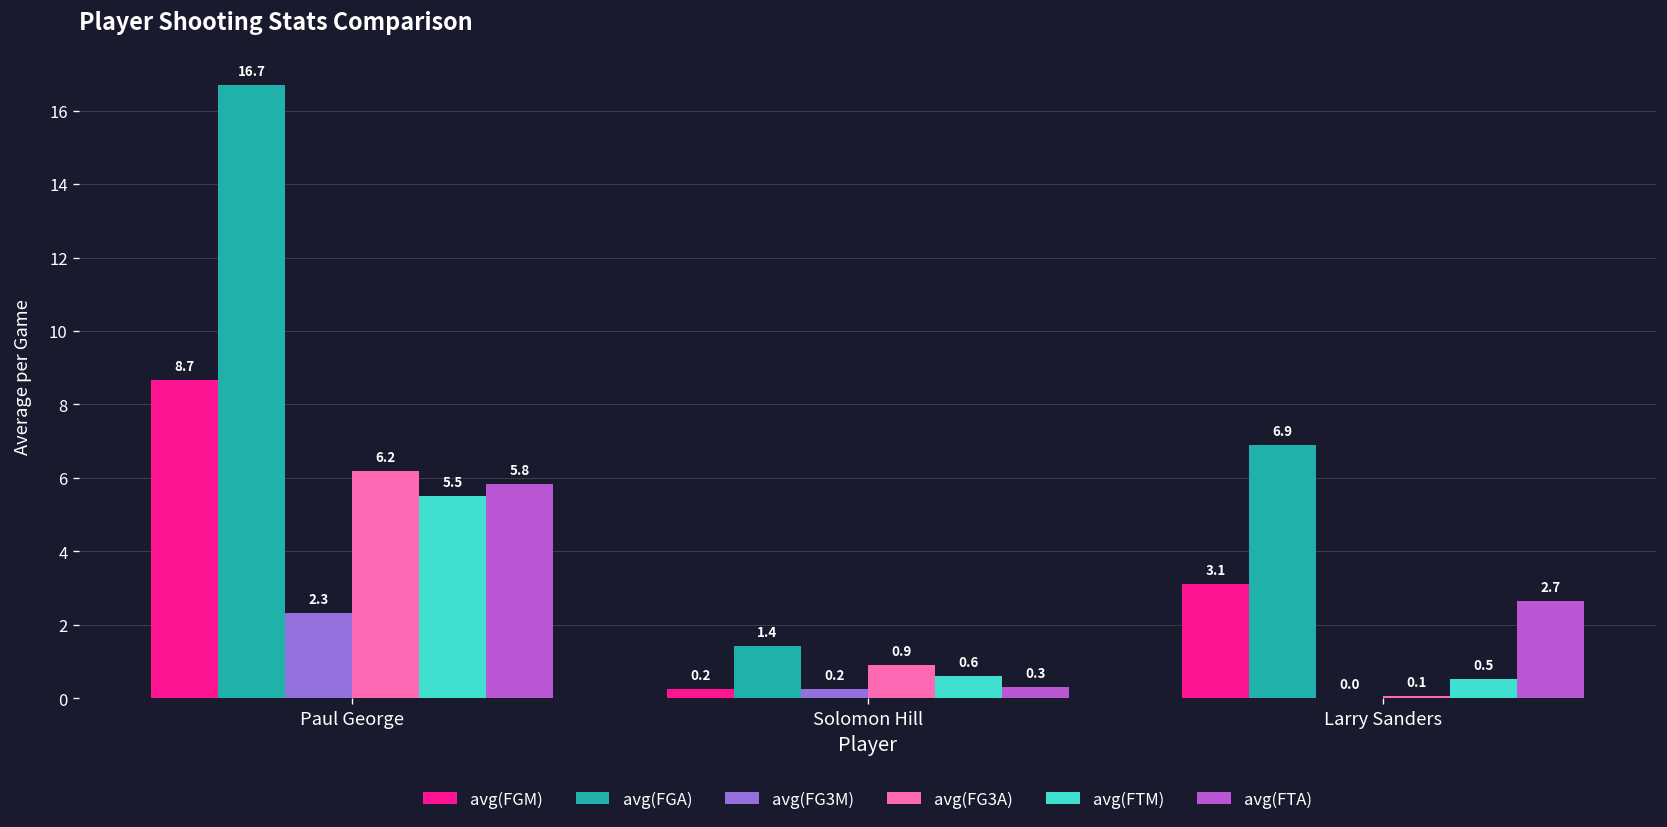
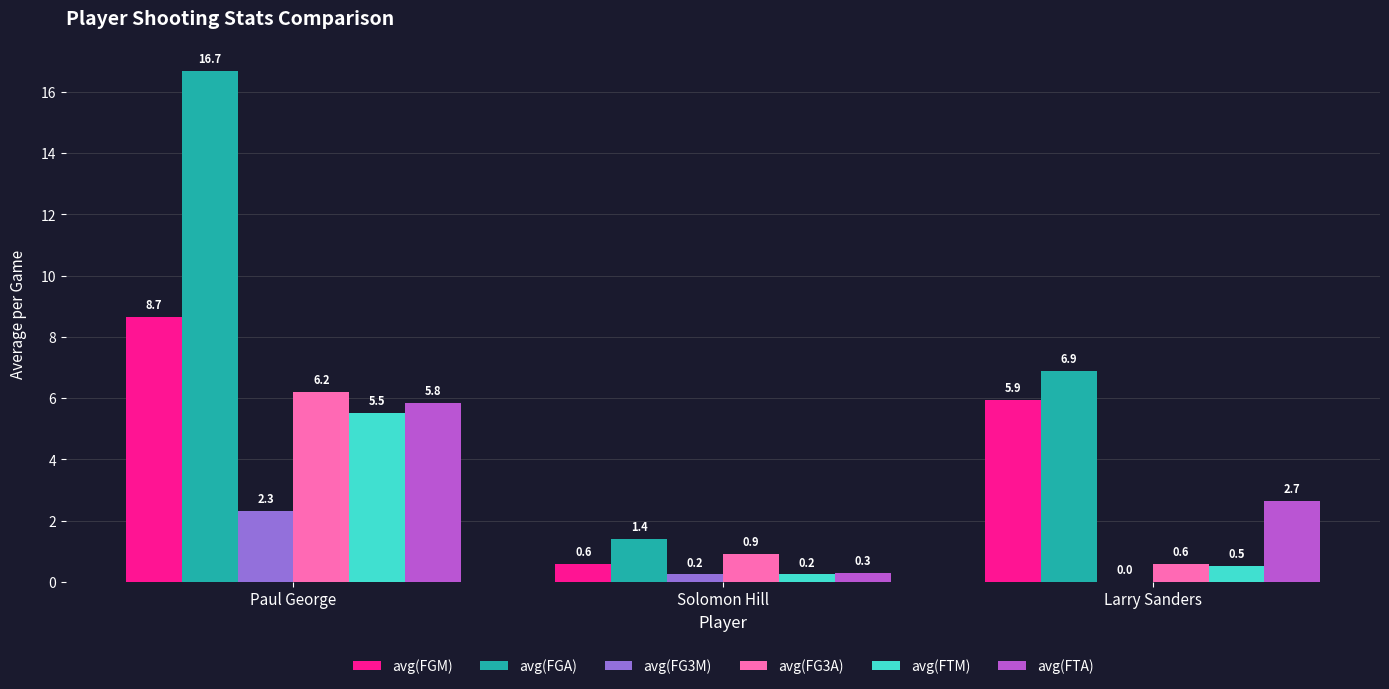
avg(FGM), Solomon Hill: 0.2 -> 0.6
avg(FTM), Solomon Hill: 0.6 -> 0.2
avg(FGM), Larry Sanders: 3.1 -> 5.9
avg(FG3A), Larry Sanders: 0.1 -> 0.6
